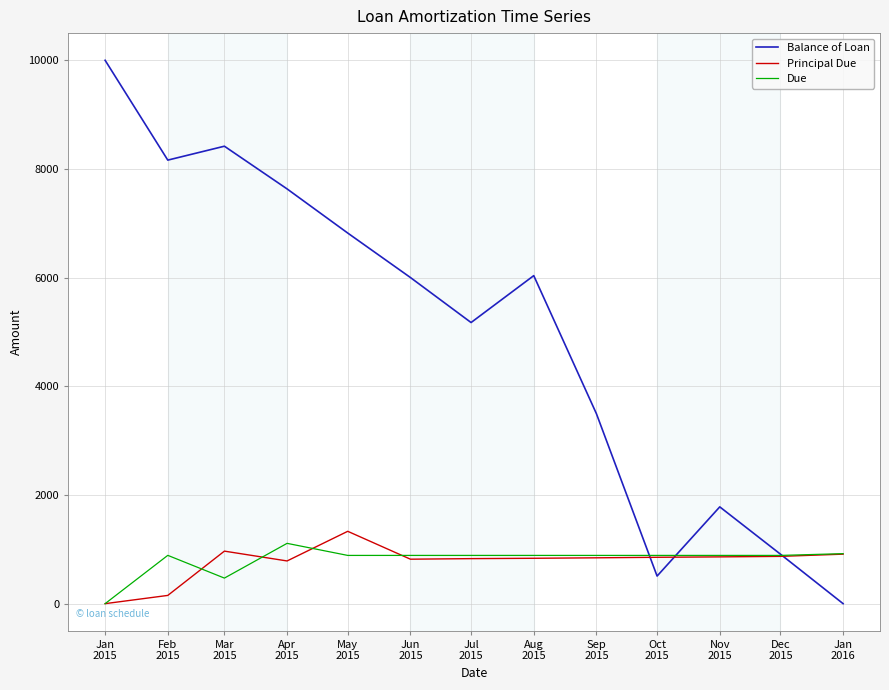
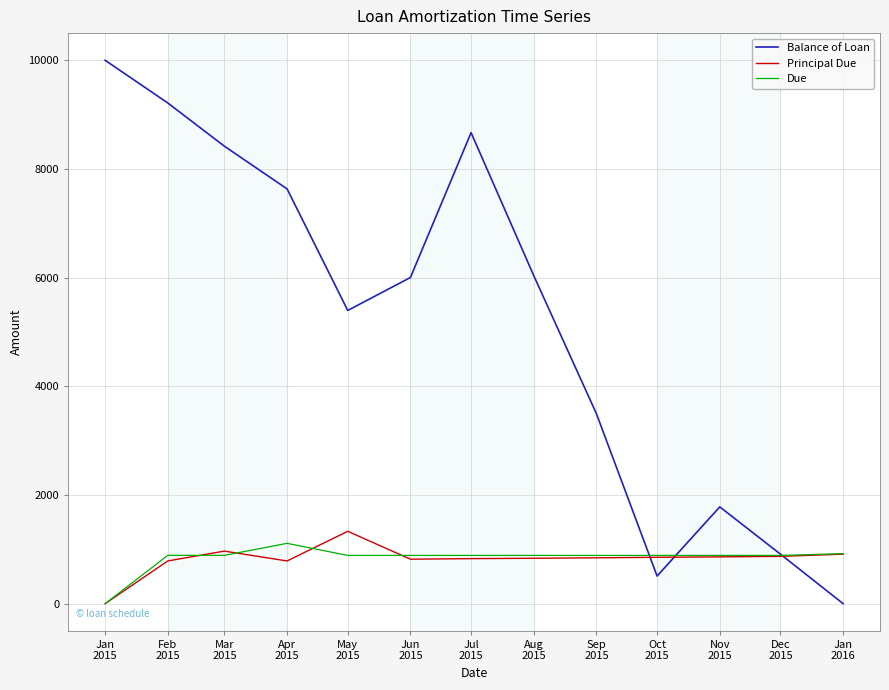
Balance of Loan, Feb 2015: 8200 -> 9200
Principal Due, Feb 2015: 200 -> 800
Due, Mar 2015: 500 -> 900
Balance of Loan, May 2015: 6800 -> 5400
Balance of Loan, Jul 2015: 5200 -> 8700
